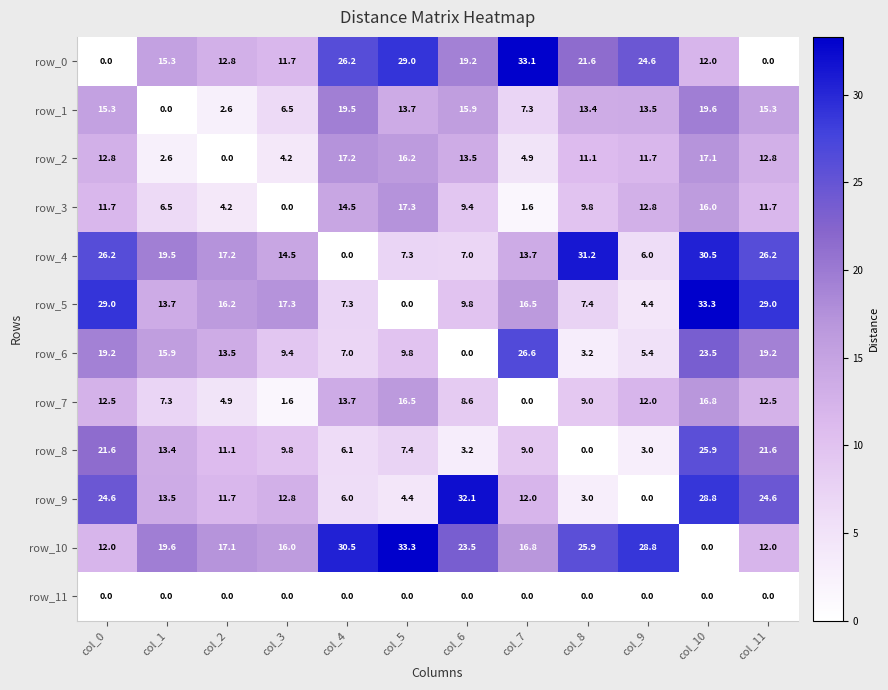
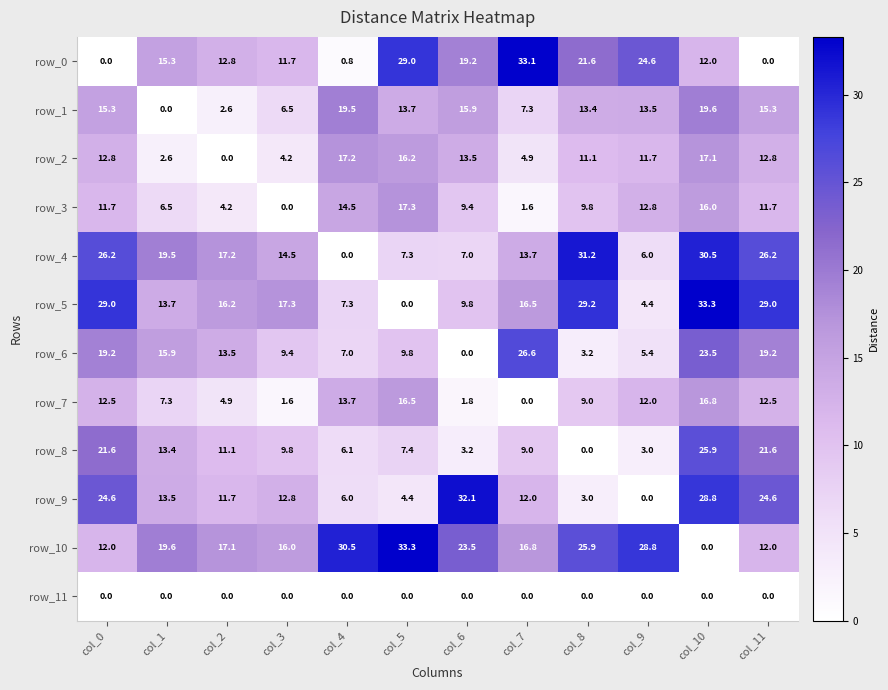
row_0, col_4: 26.2 -> 0.8
row_5, col_8: 7.4 -> 29.2
row_7, col_6: 8.6 -> 1.8
